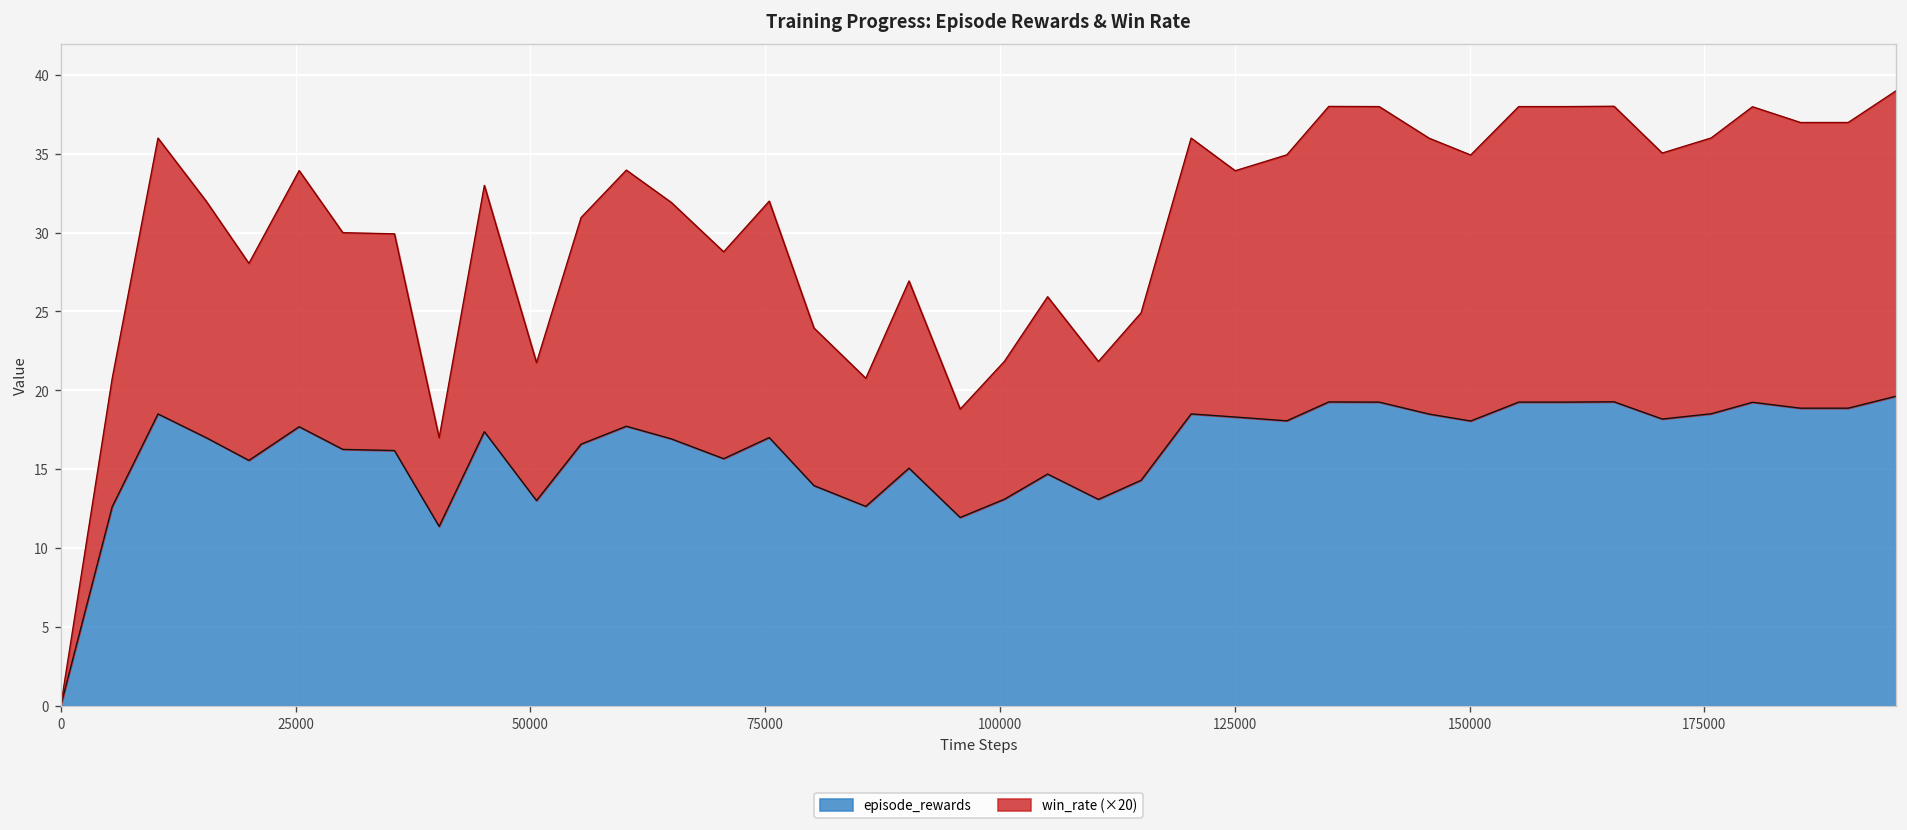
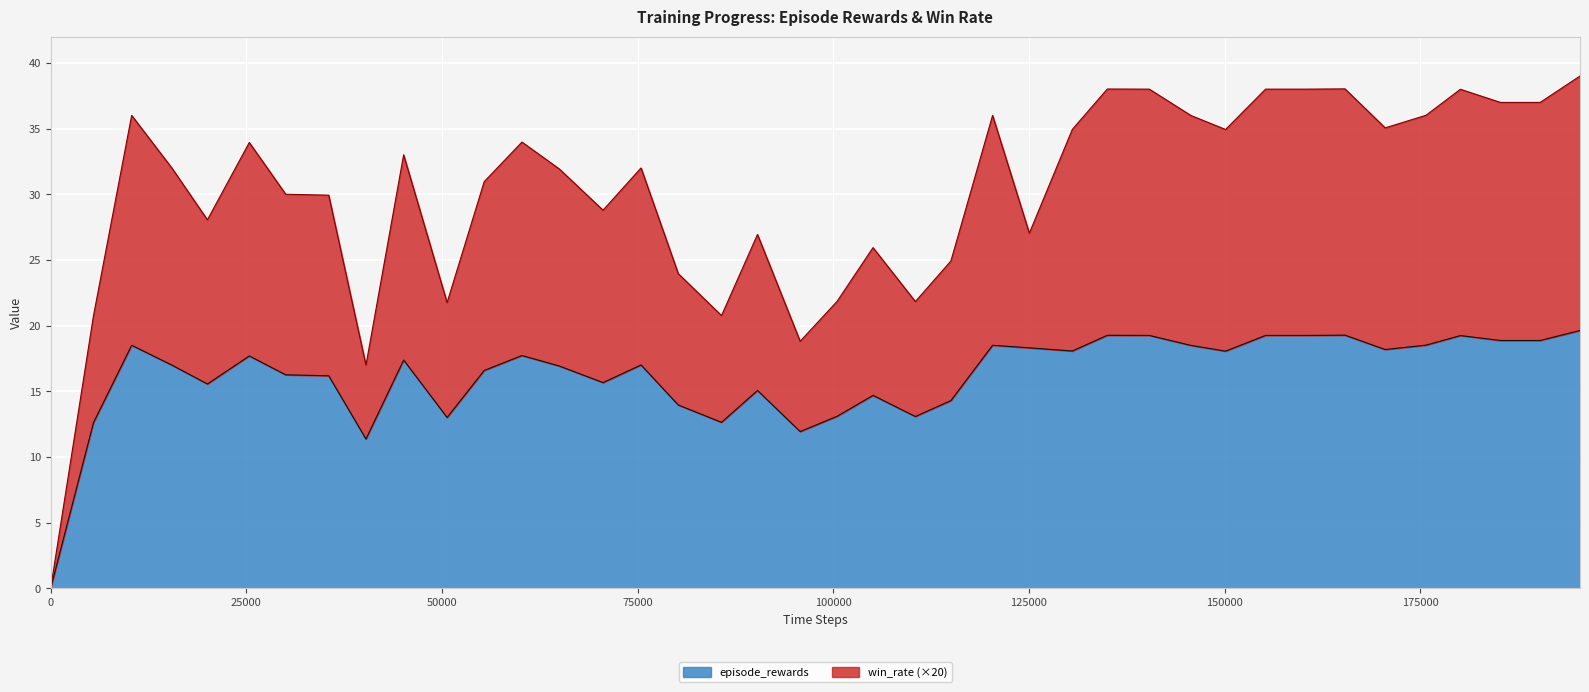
win_rate (×20), 125000: 15.6 -> 8.7
